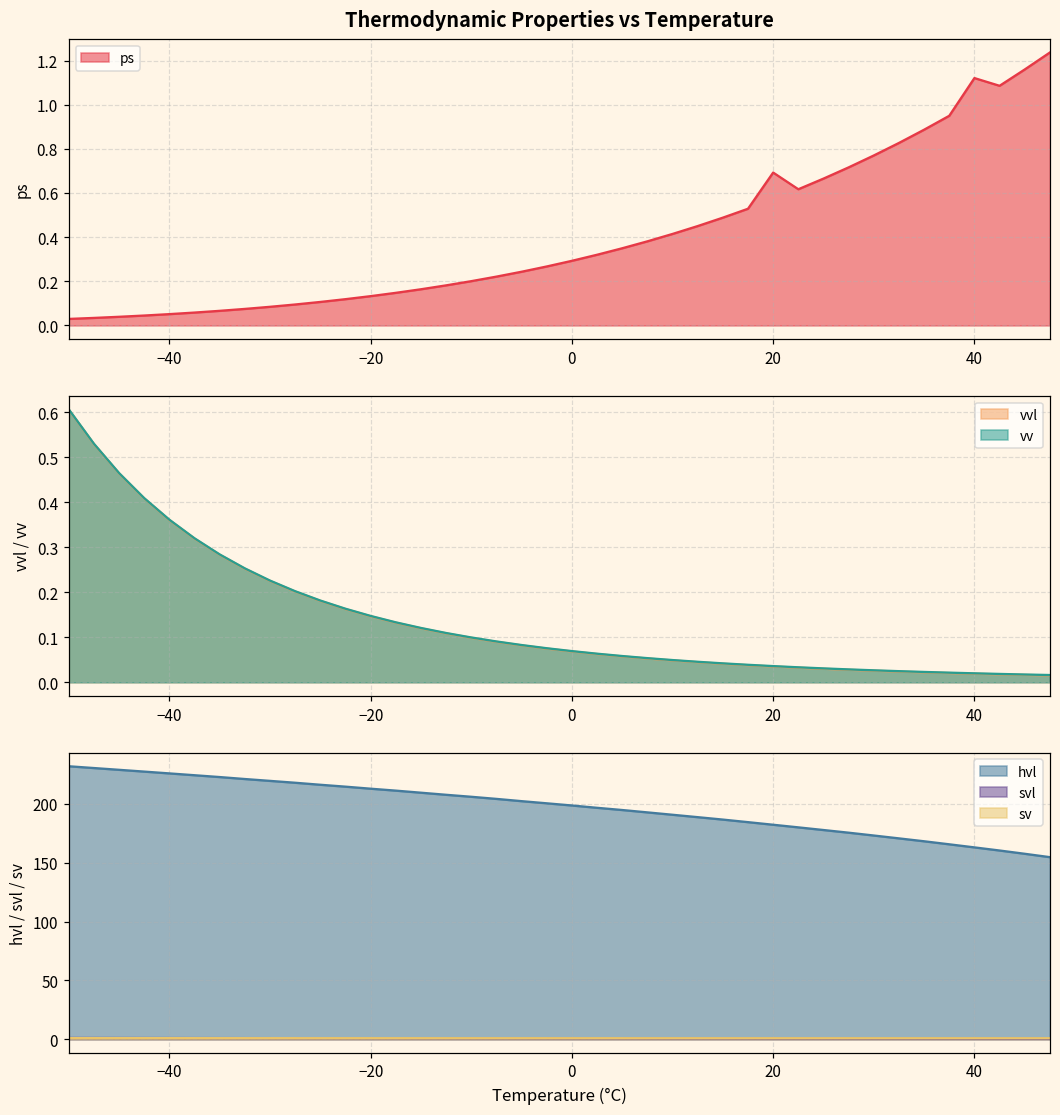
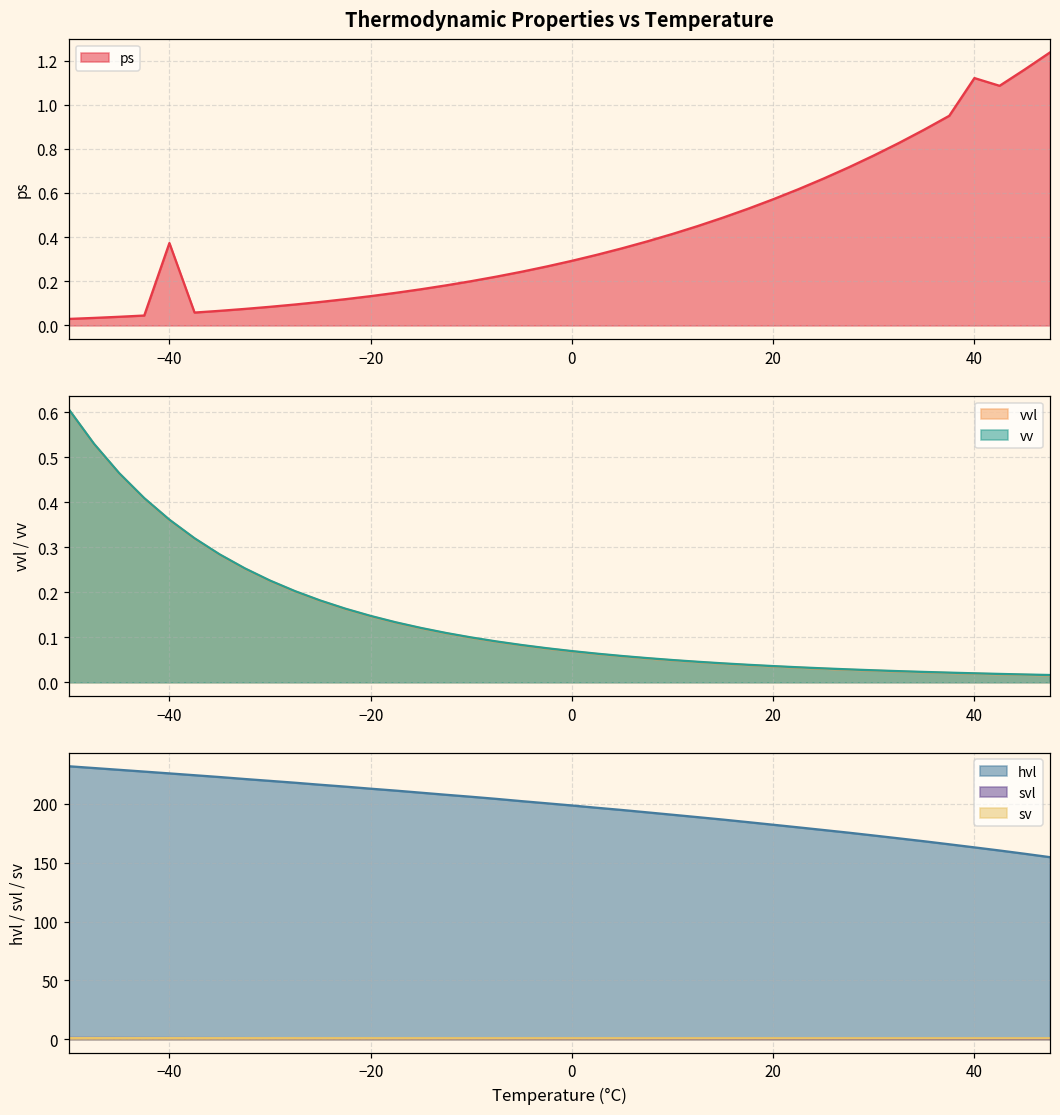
Thermodynamic Properties vs Temperature, −40: 0.05 -> 0.37
Thermodynamic Properties vs Temperature, 20: 0.69 -> 0.57
